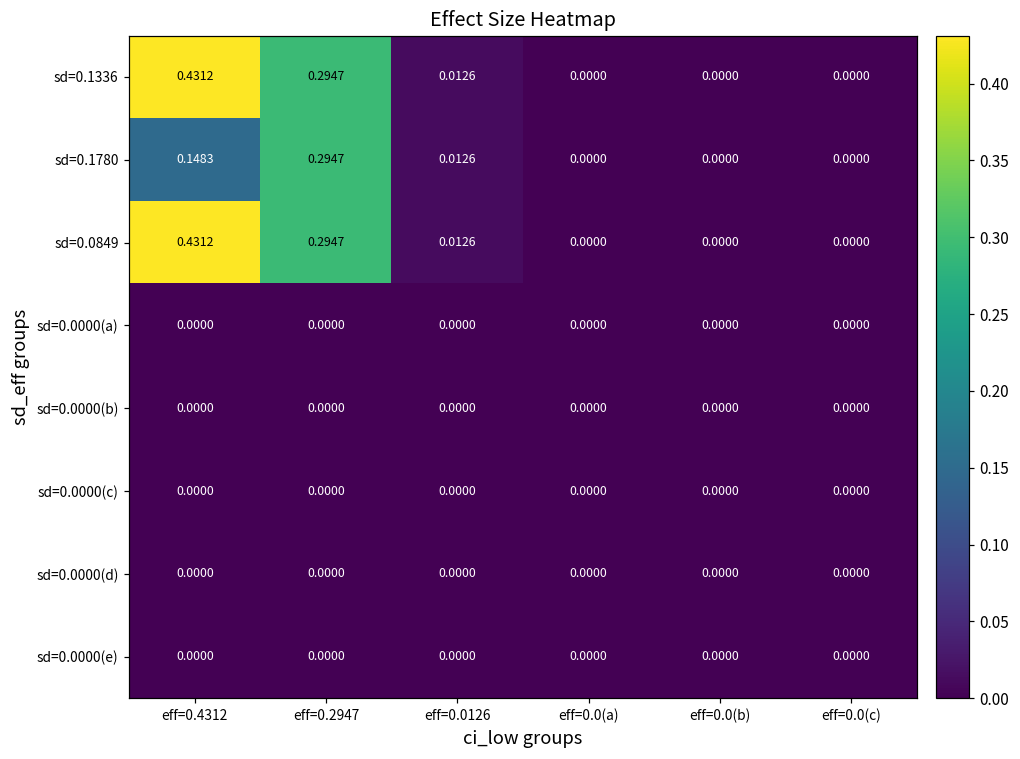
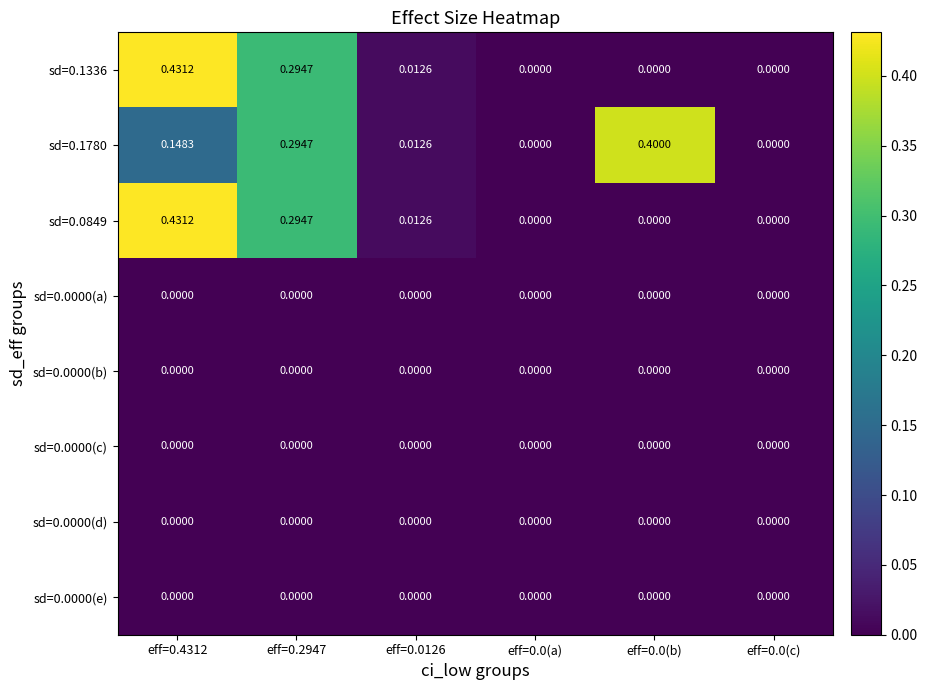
sd=0.1780, eff=0.0(b): 0.0000 -> 0.4000
